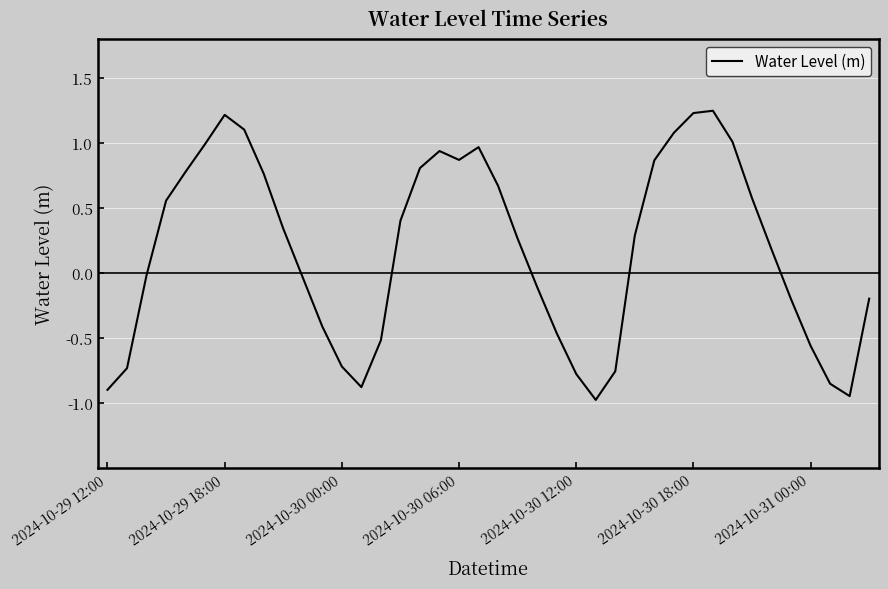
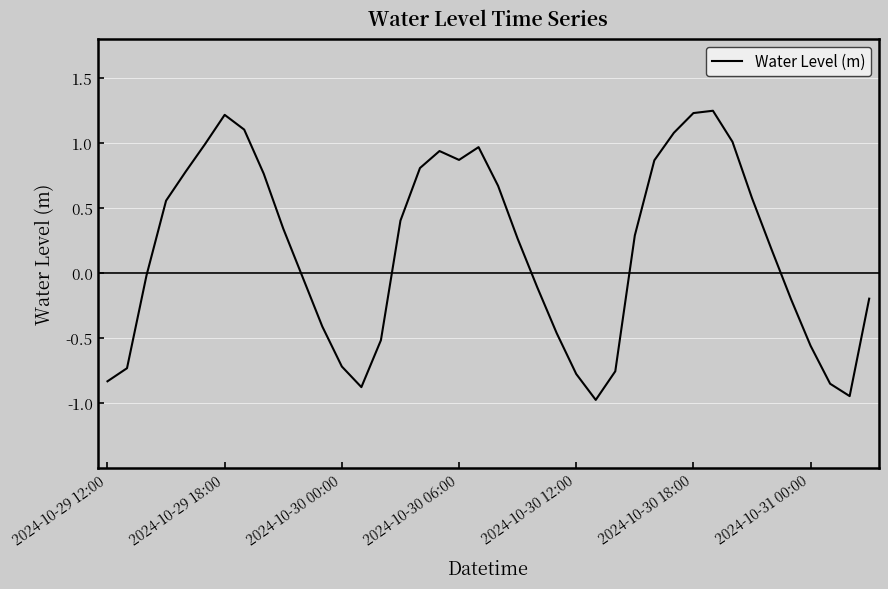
2024-10-29 12:00: -0.90 -> -0.83
